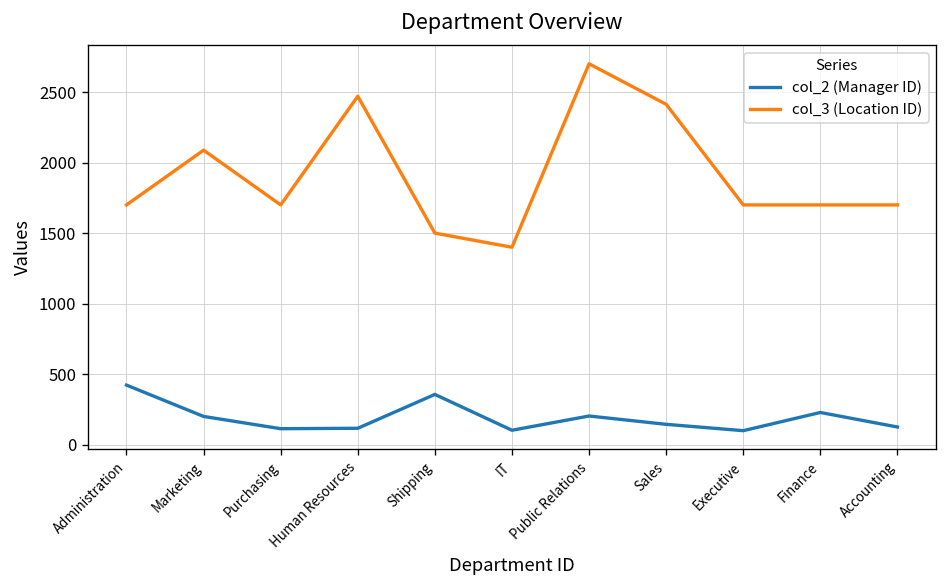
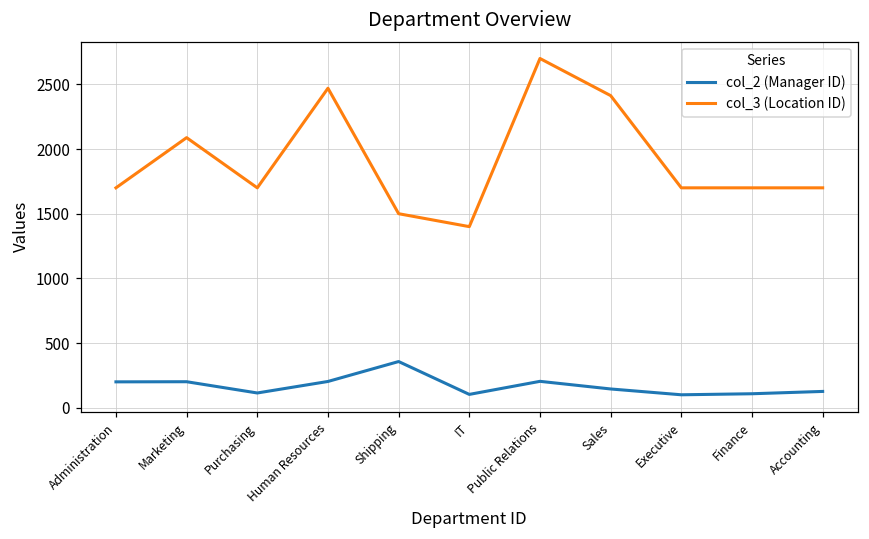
col_2 (Manager ID), Administration: 420 -> 200
col_2 (Manager ID), Human Resources: 120 -> 200
col_2 (Manager ID), Finance: 230 -> 110
